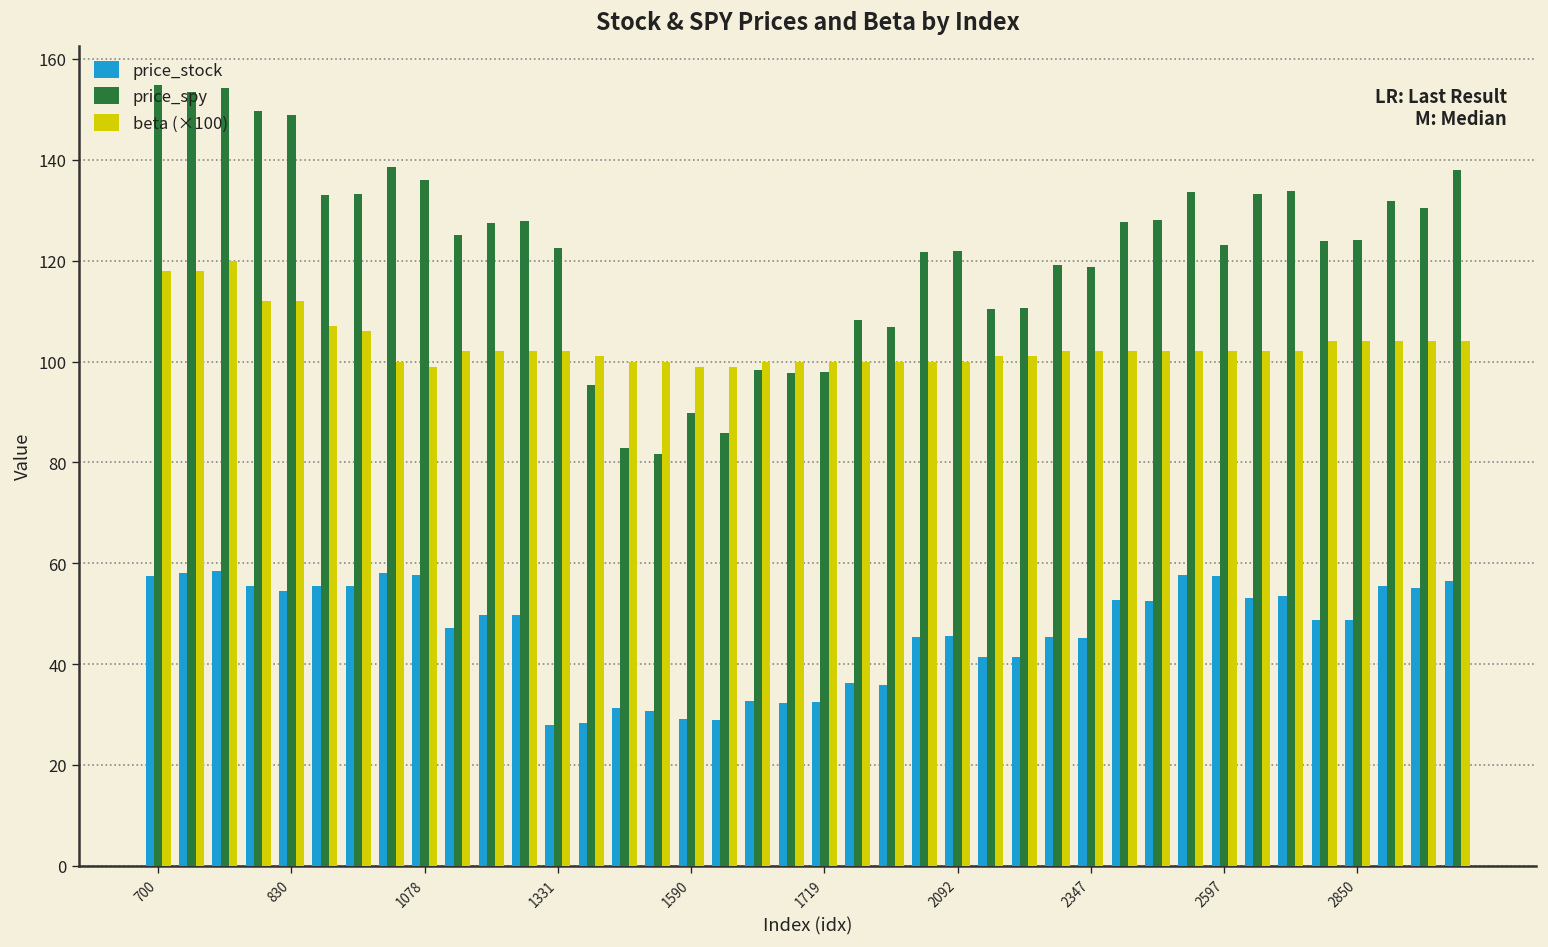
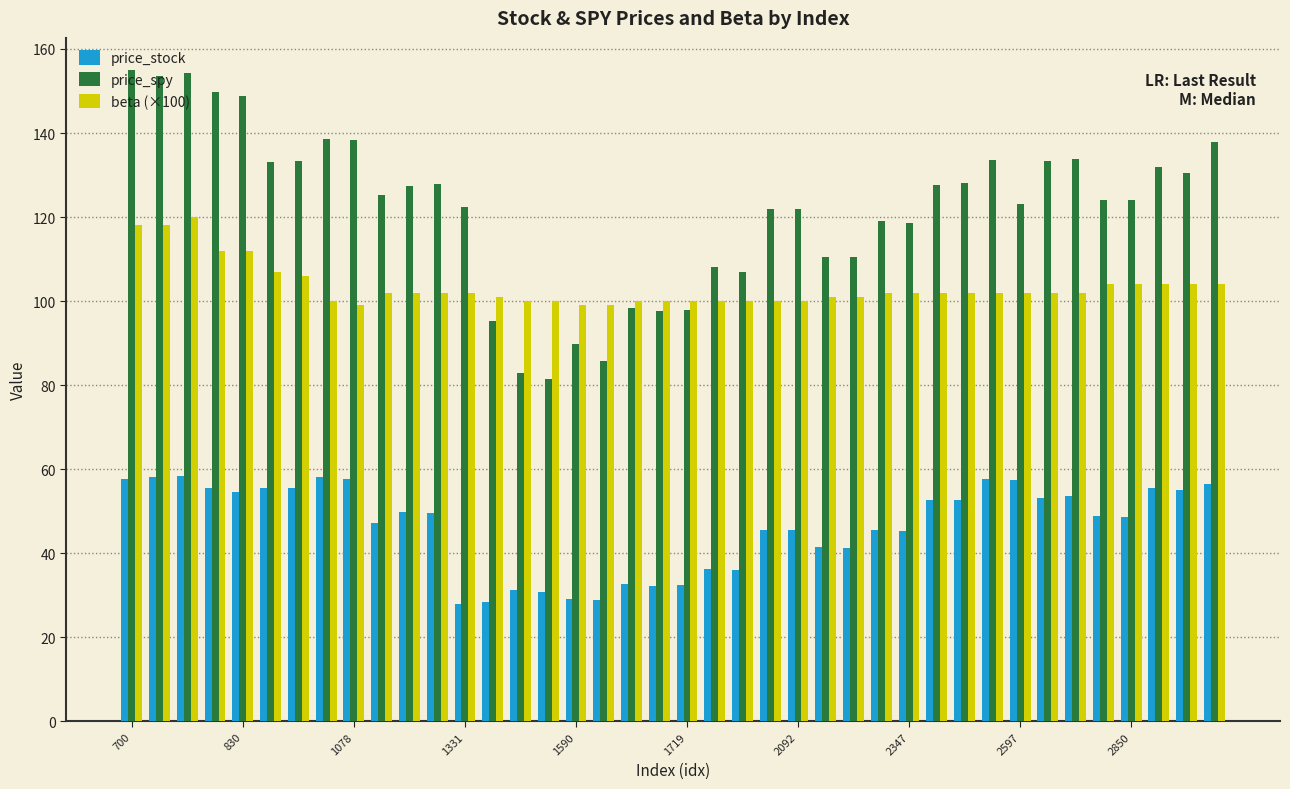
price_spy, 1078: 136 -> 138
